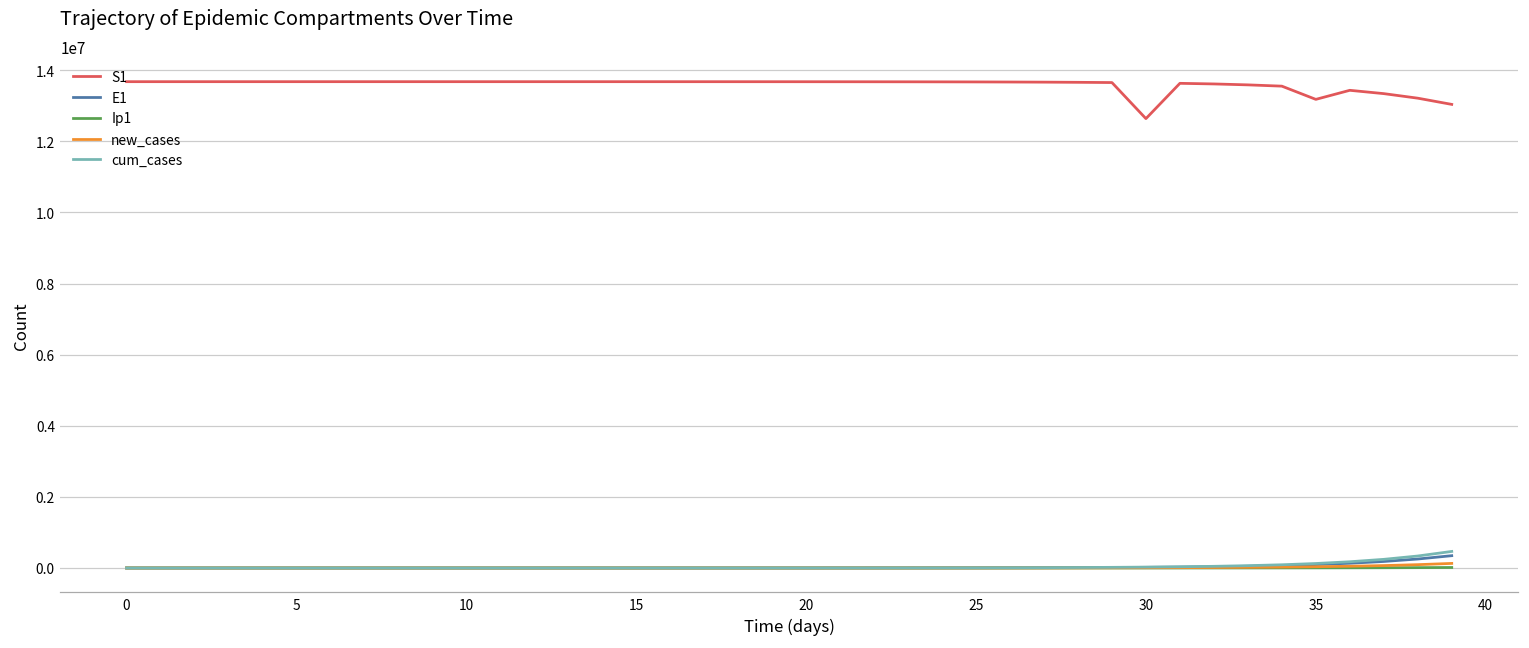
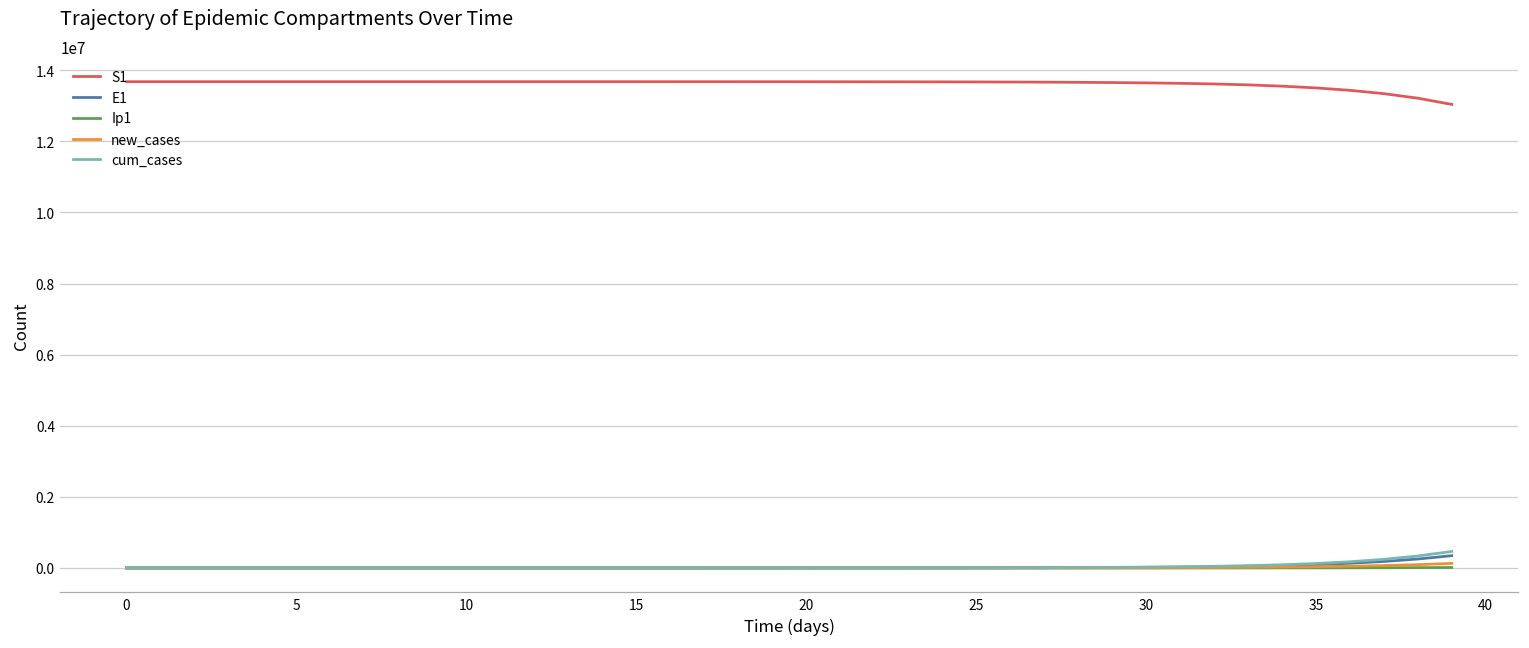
S1, 30: 12600000 -> 13600000
S1, 35: 13200000 -> 13500000
